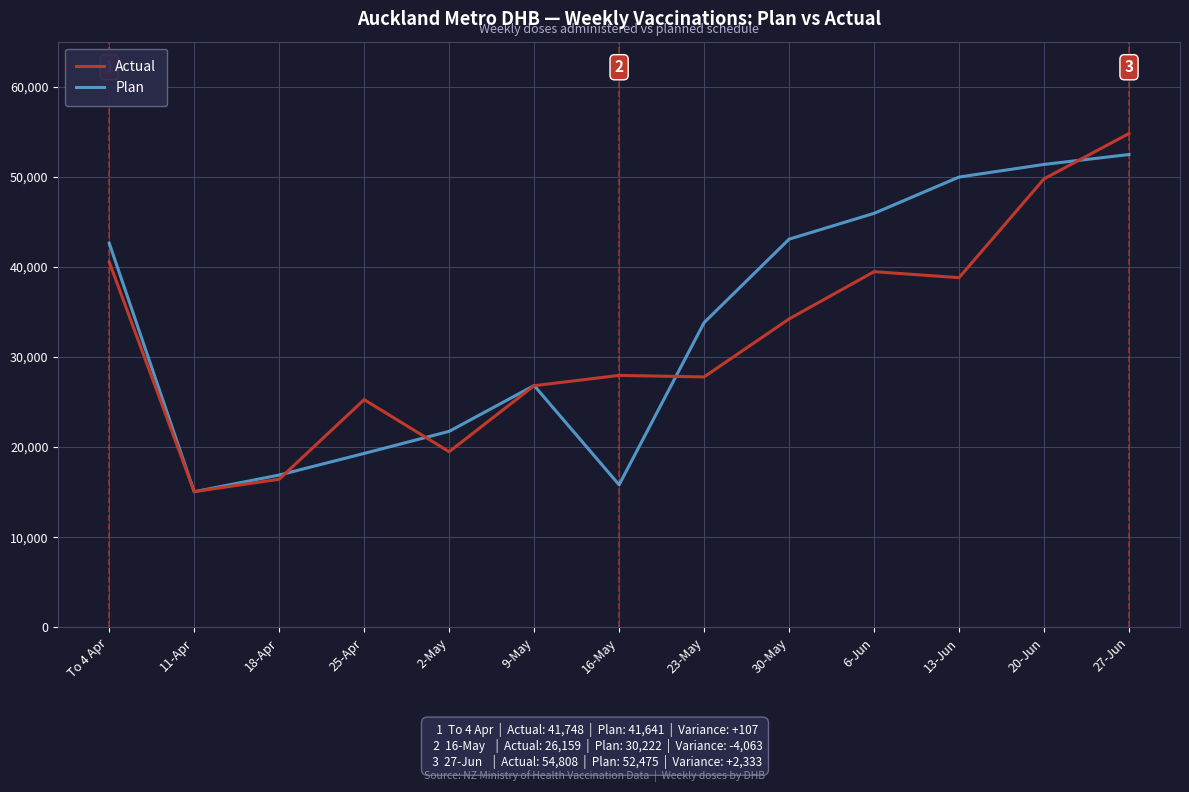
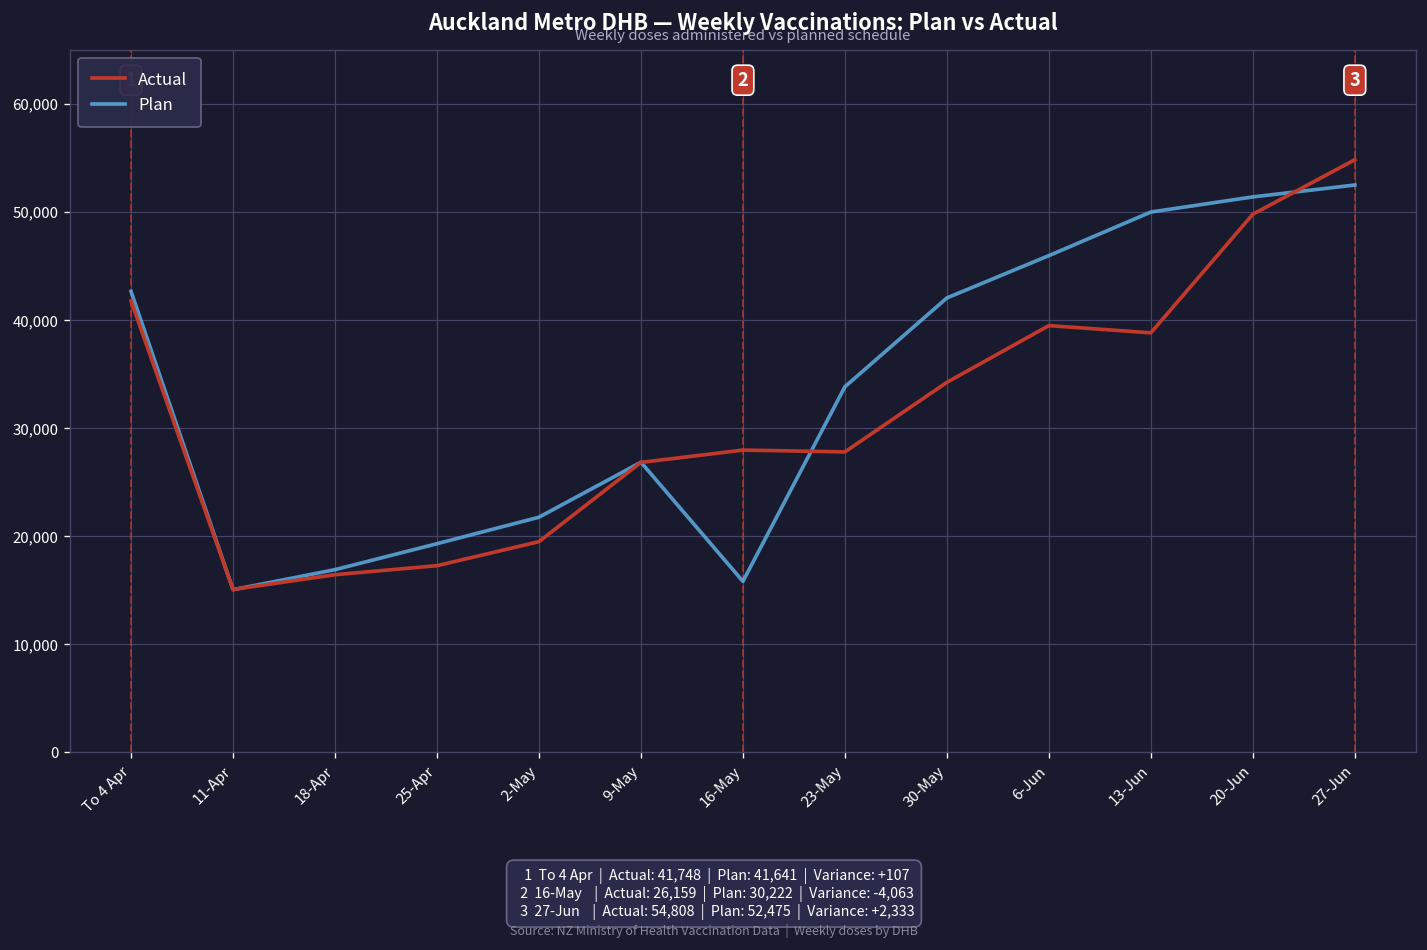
Actual, To 4 Apr: 41,000 -> 42,000
Actual, 25-Apr: 25,000 -> 17,000
Plan, 30-May: 43,000 -> 42,000
